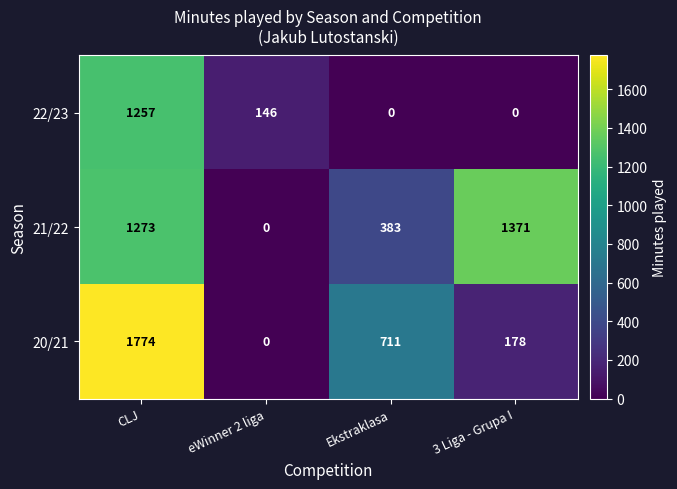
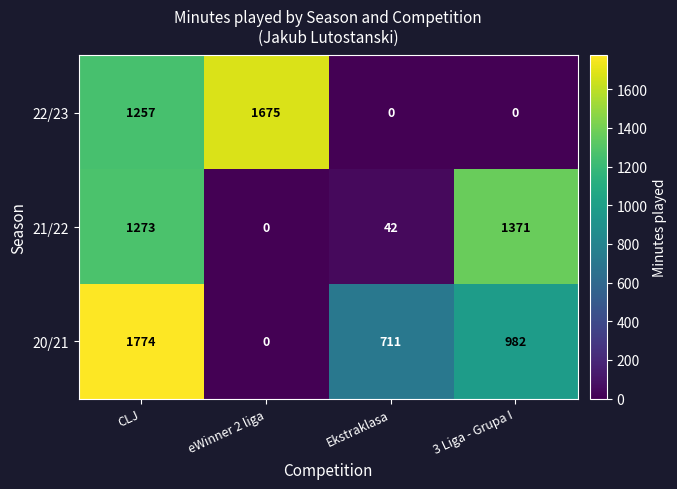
22/23, eWinner 2 liga: 146 -> 1675
21/22, Ekstraklasa: 383 -> 42
20/21, 3 Liga - Grupa I: 178 -> 982
